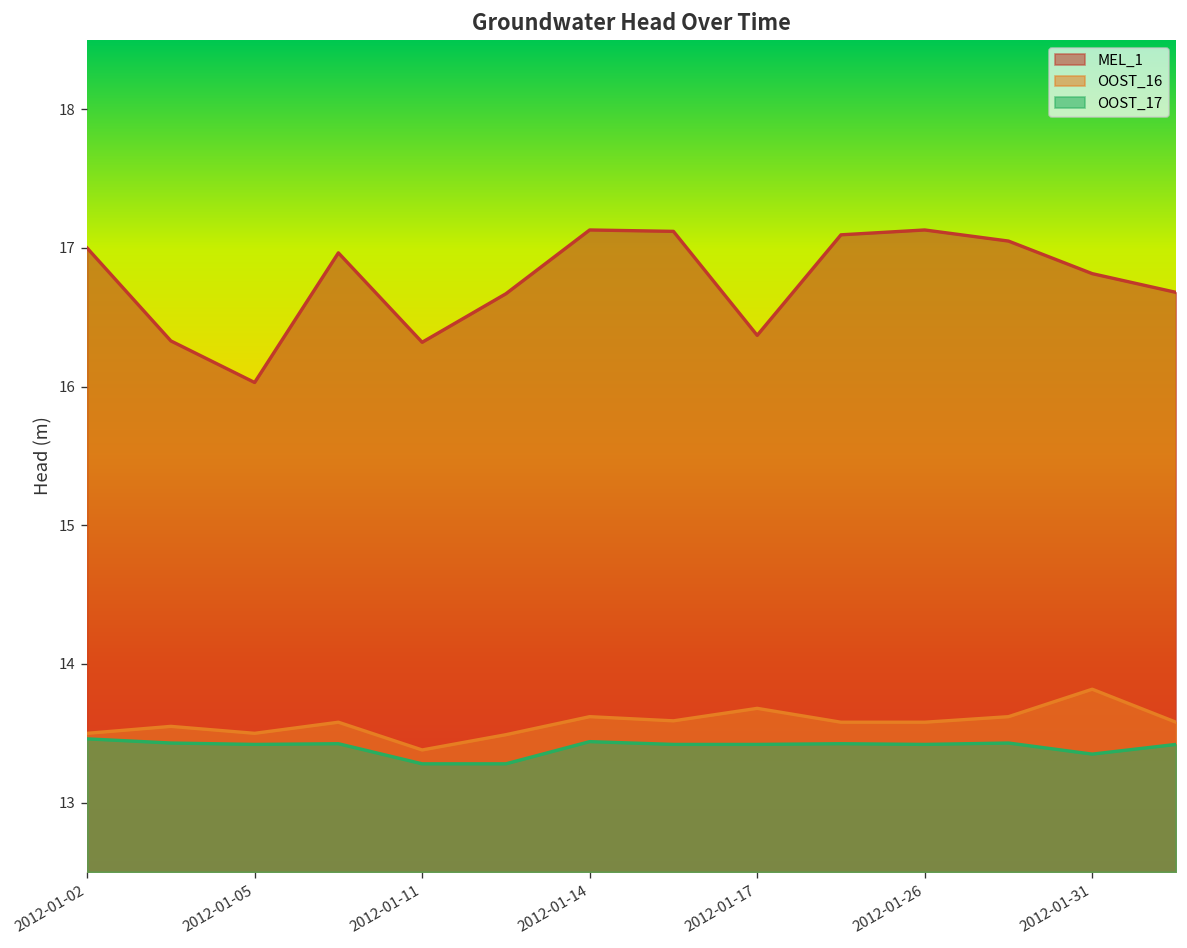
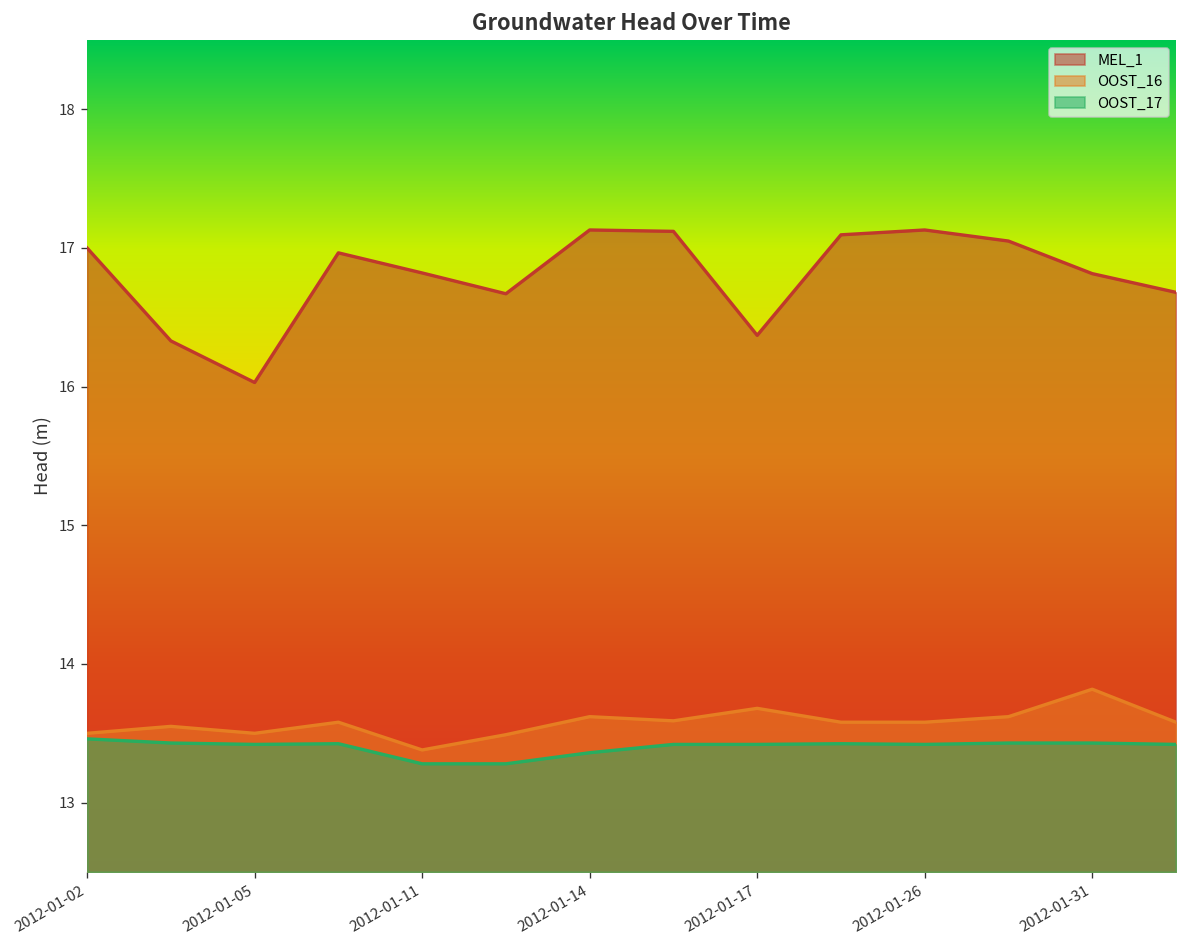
MEL_1, 2012-01-11: 16.32 -> 16.82
OOST_17, 2012-01-14: 13.44 -> 13.36
OOST_17, 2012-01-31: 13.35 -> 13.43
